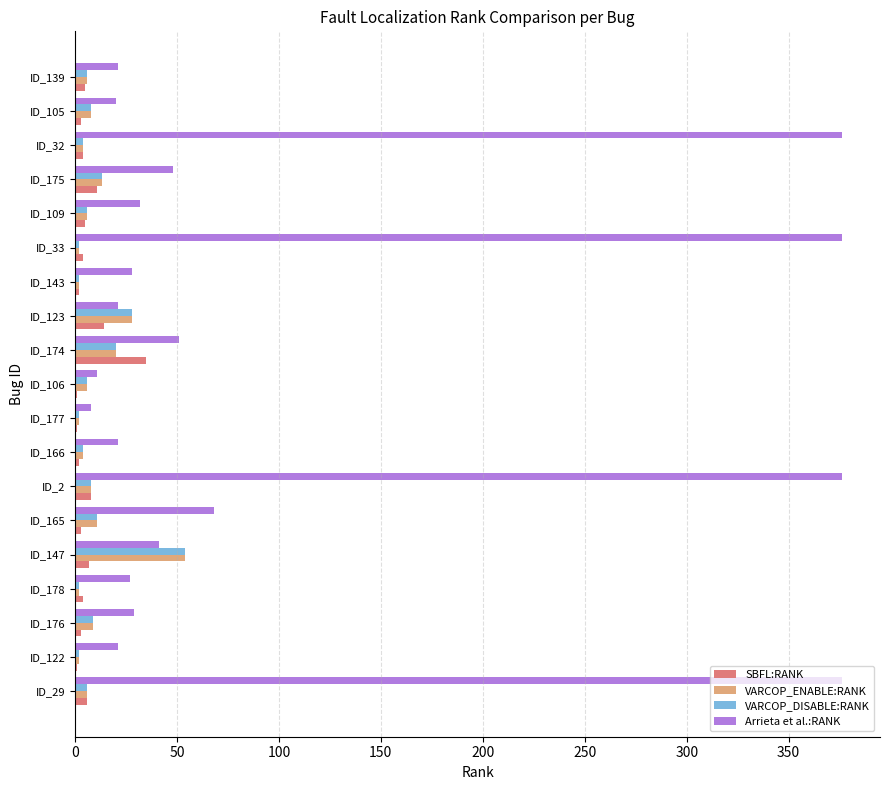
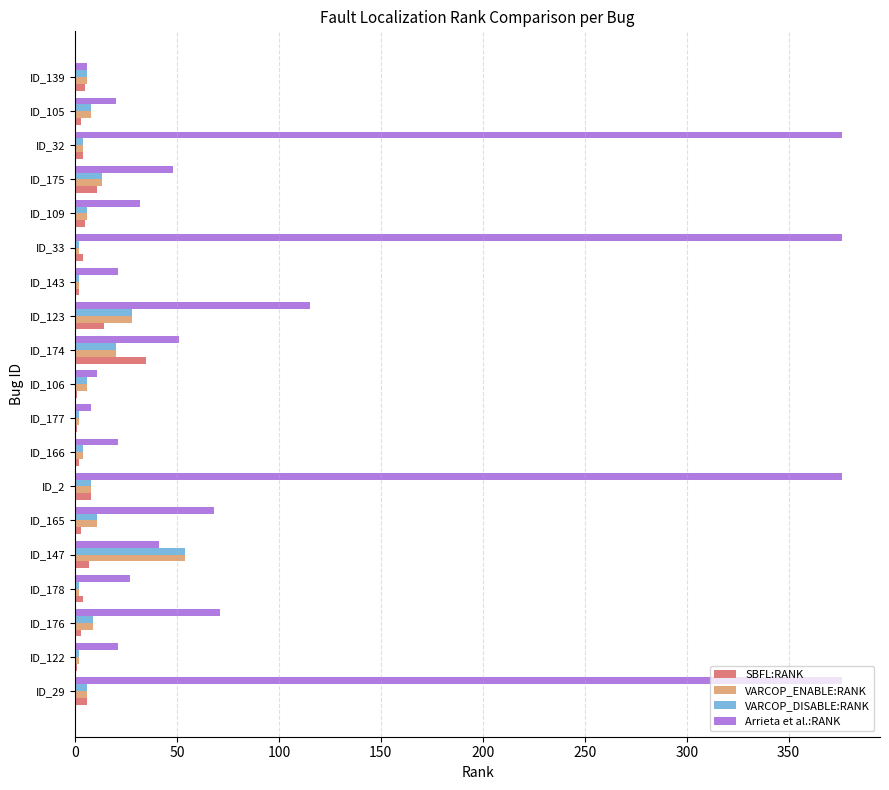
Arrieta et al.:RANK, ID_139: 21 -> 6
Arrieta et al.:RANK, ID_143: 28 -> 21
Arrieta et al.:RANK, ID_123: 21 -> 115
Arrieta et al.:RANK, ID_176: 29 -> 71
